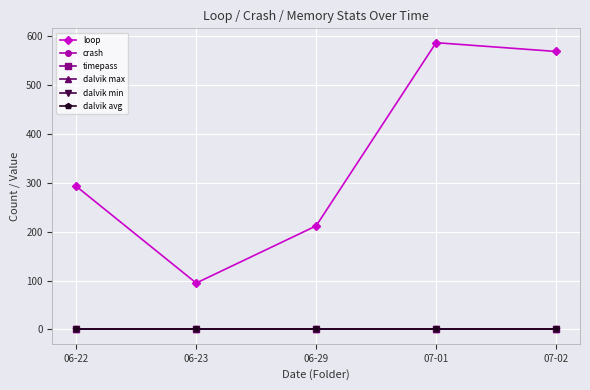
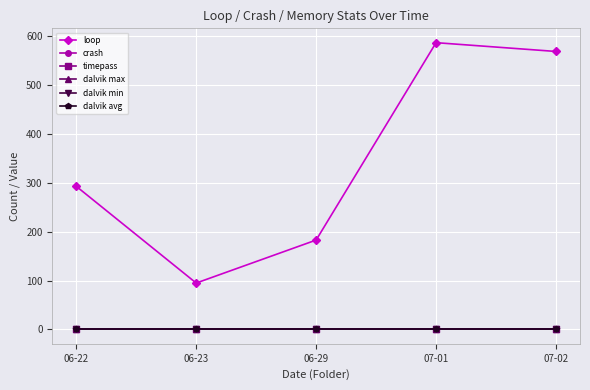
loop, 06-29: 210 -> 180
